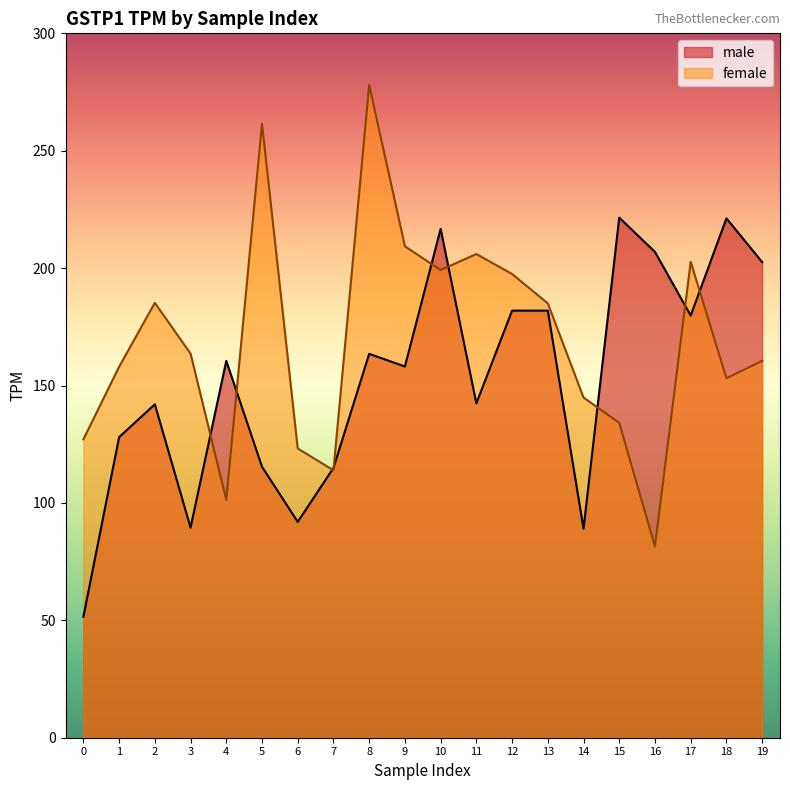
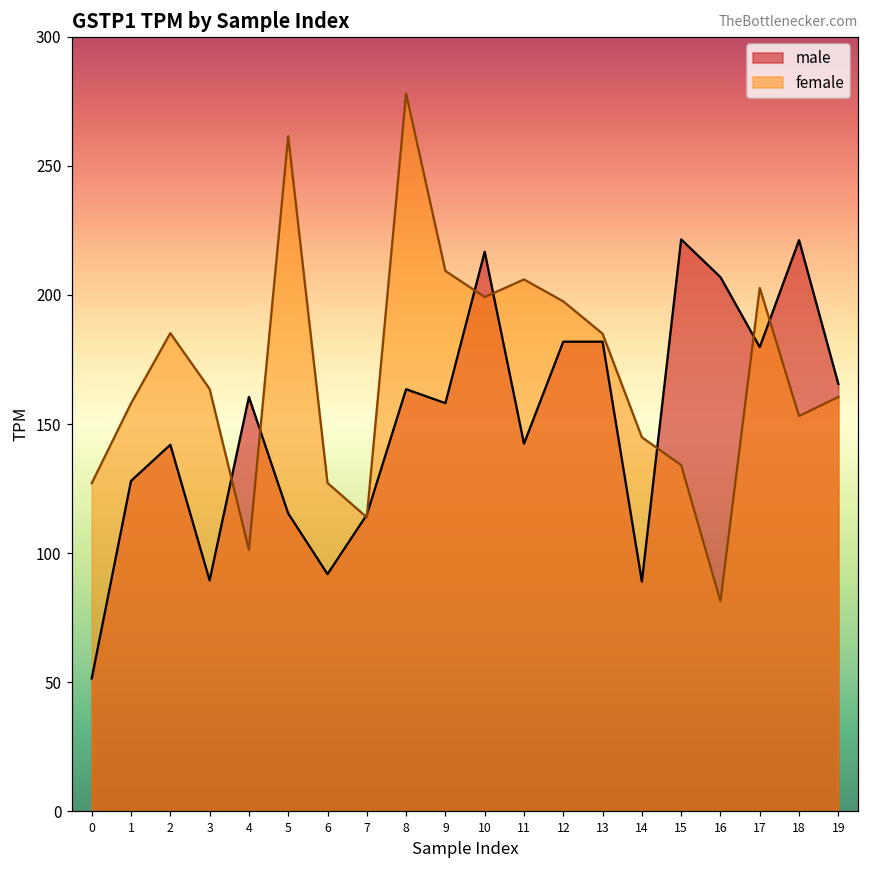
female, 6: 123 -> 127
male, 19: 203 -> 166
